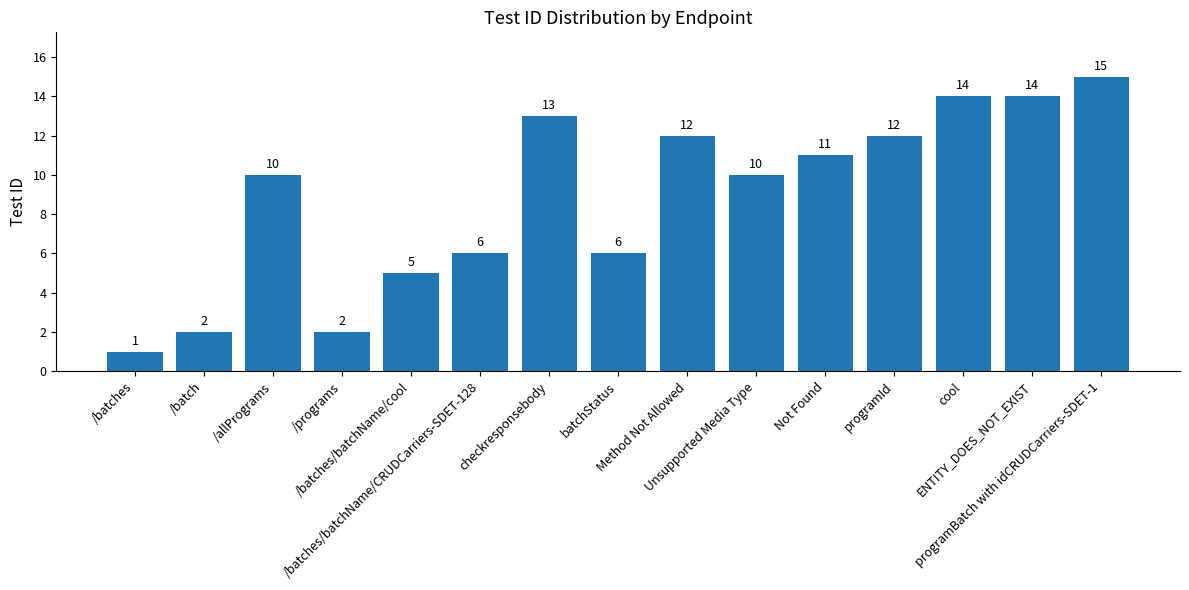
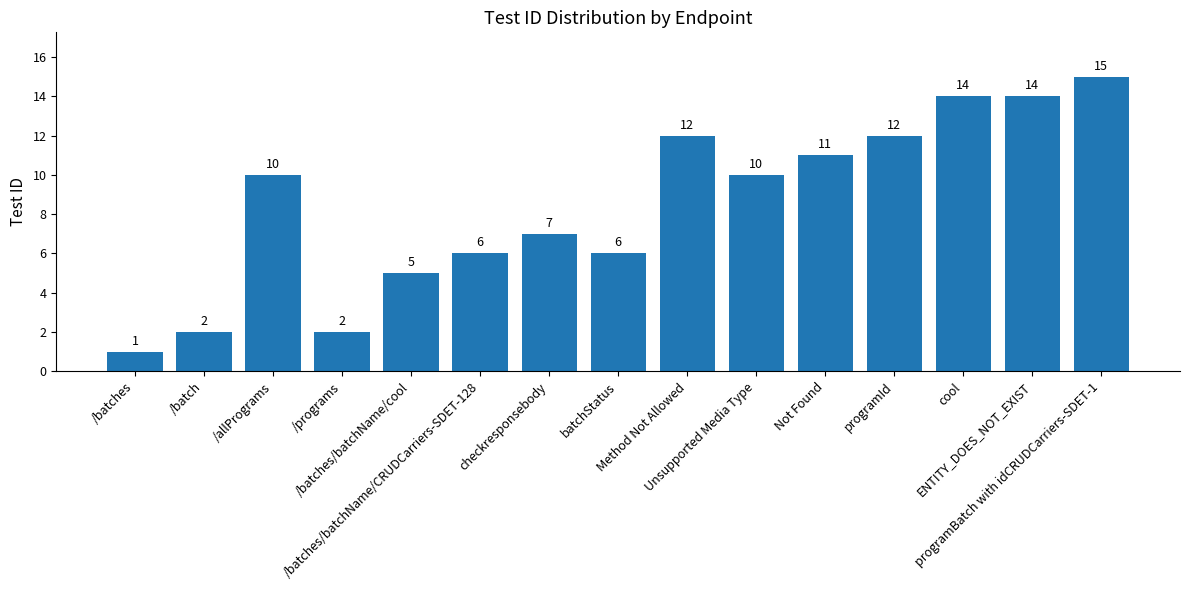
checkresponsebody: 13 -> 7
